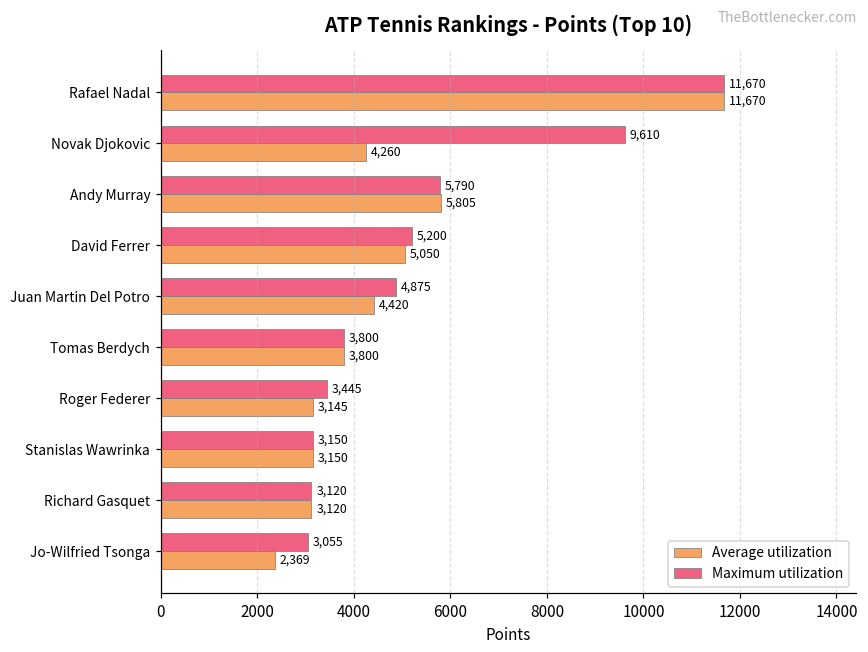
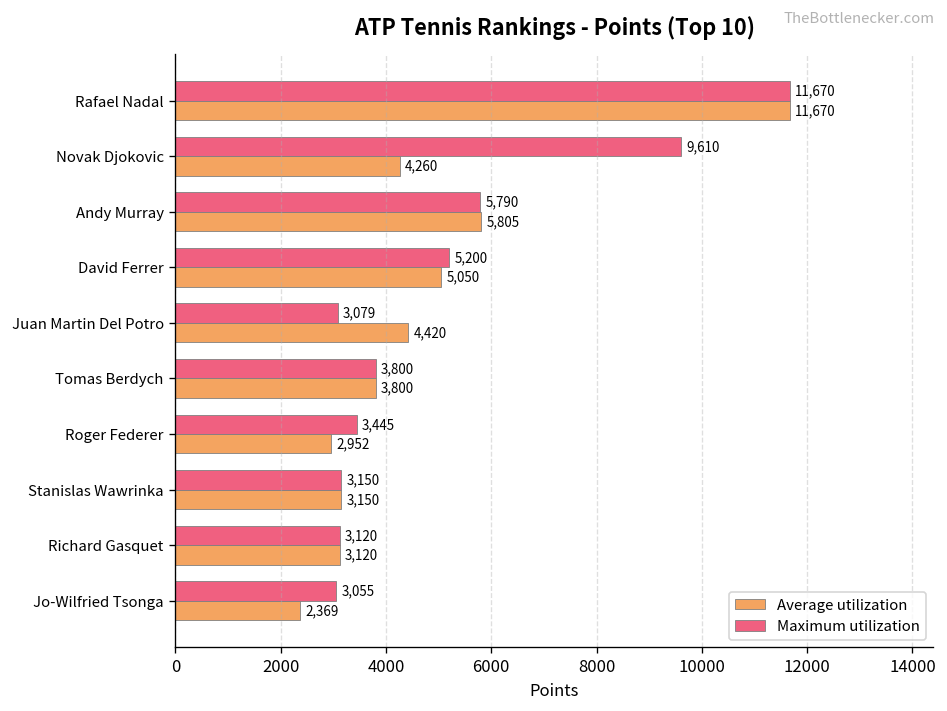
Maximum utilization, Juan Martin Del Potro: 4,875 -> 3,079
Average utilization, Roger Federer: 3,145 -> 2,952
